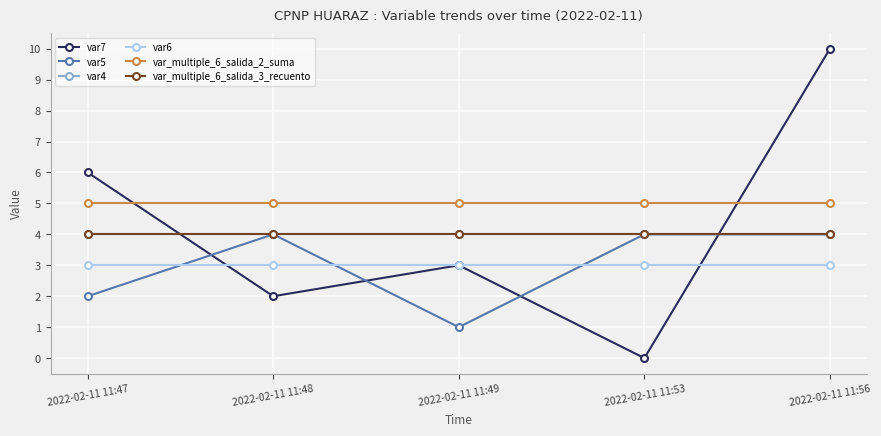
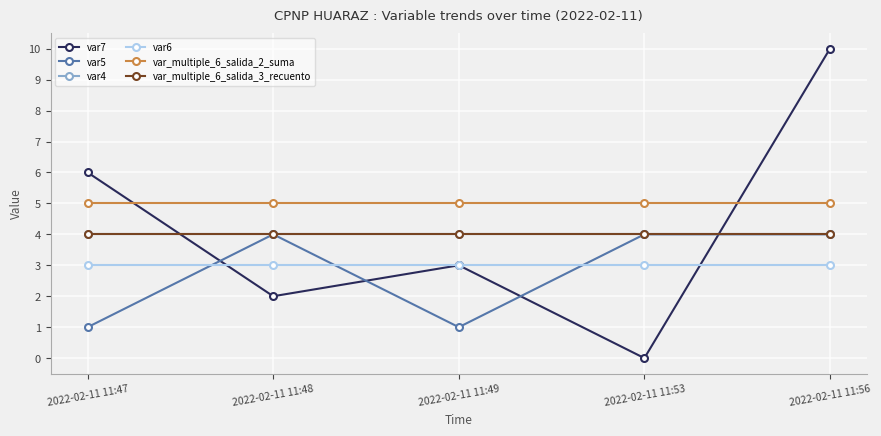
var5, 2022-02-11 11:47: 2 -> 1
